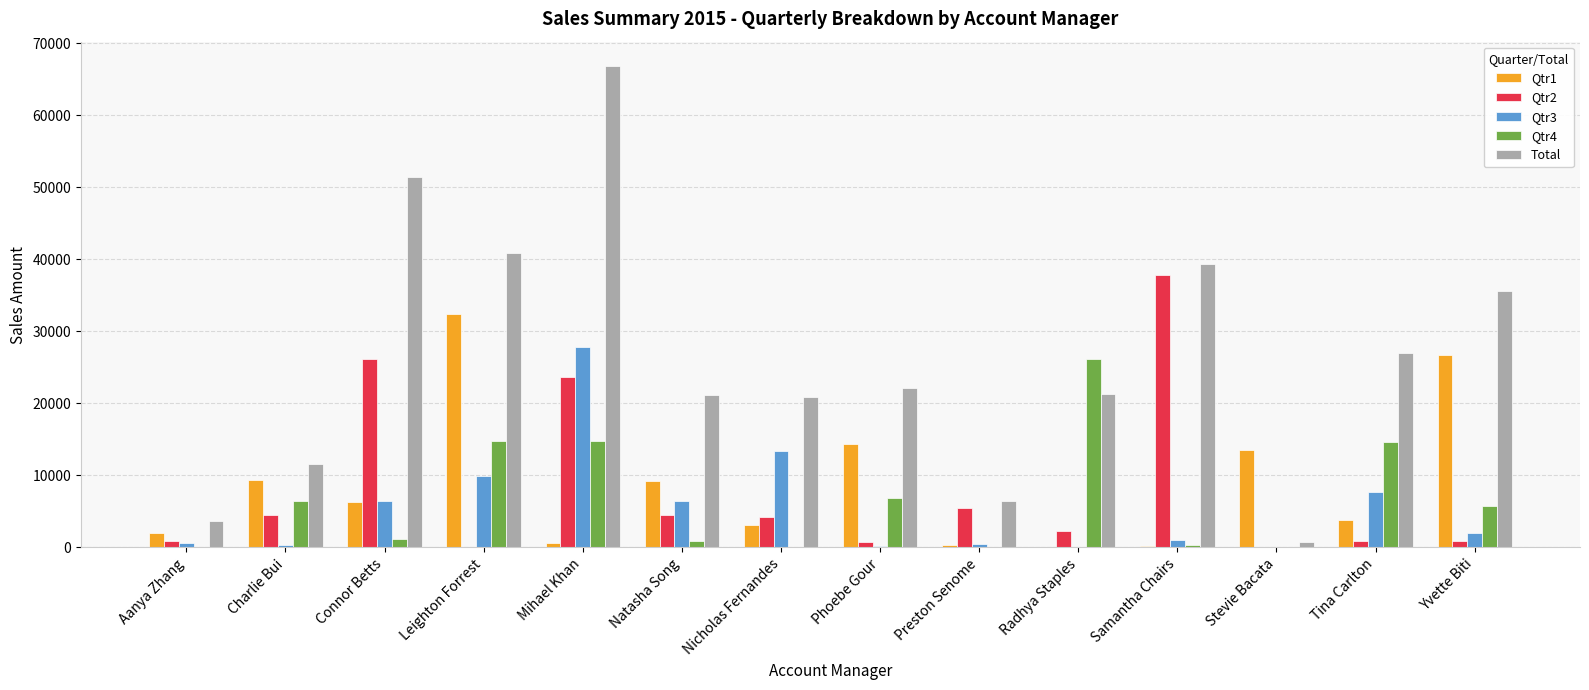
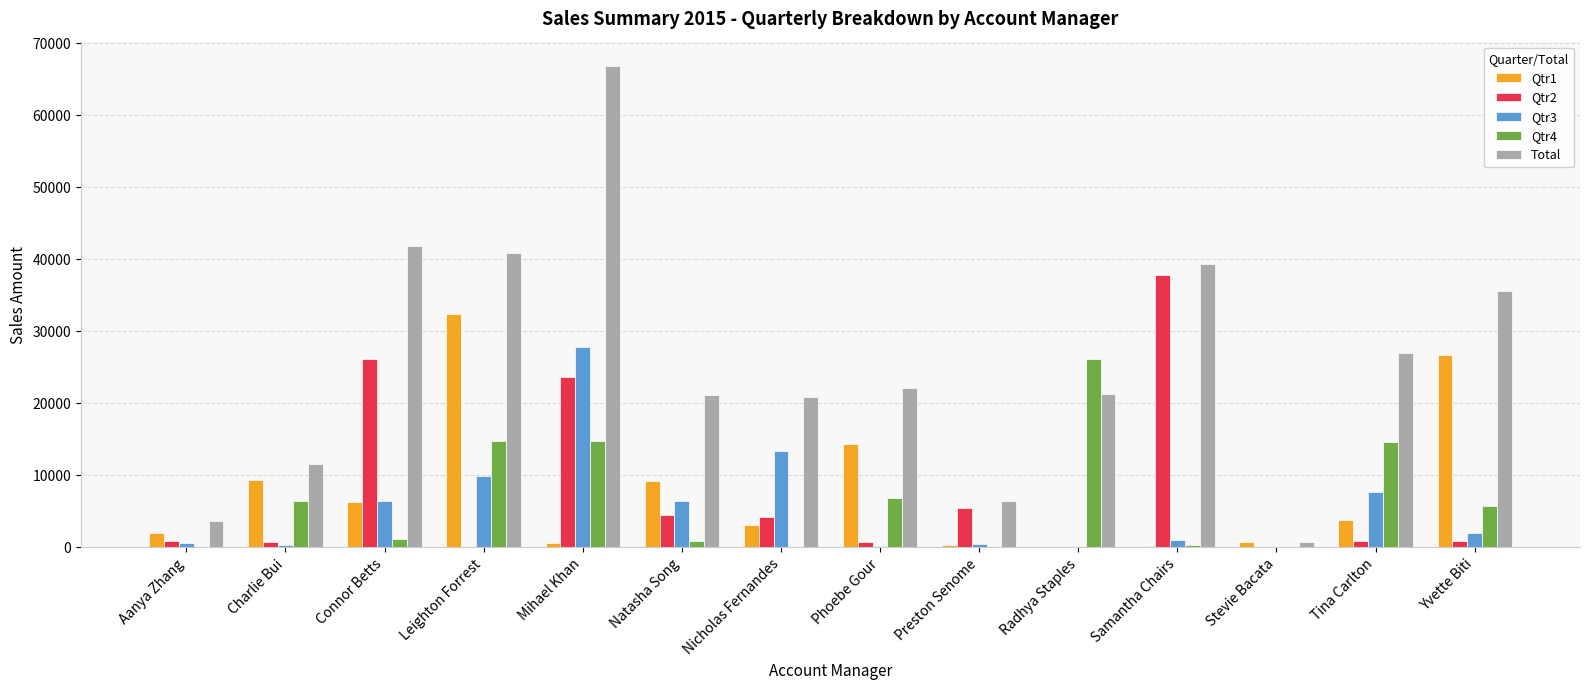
Qtr2, Charlie Bui: 4000 -> 1000
Total, Connor Betts: 51000 -> 42000
Qtr2, Radhya Staples: 2000 -> 0
Qtr1, Stevie Bacata: 14000 -> 1000
